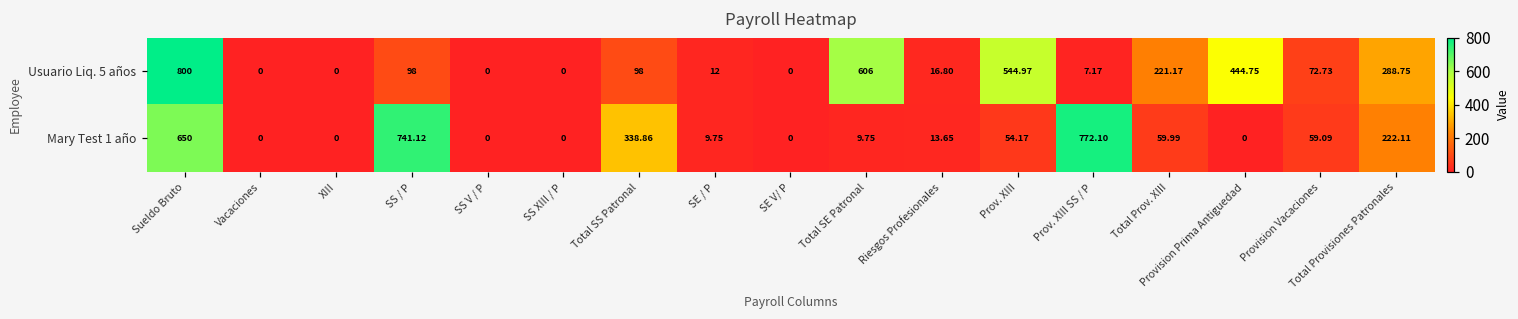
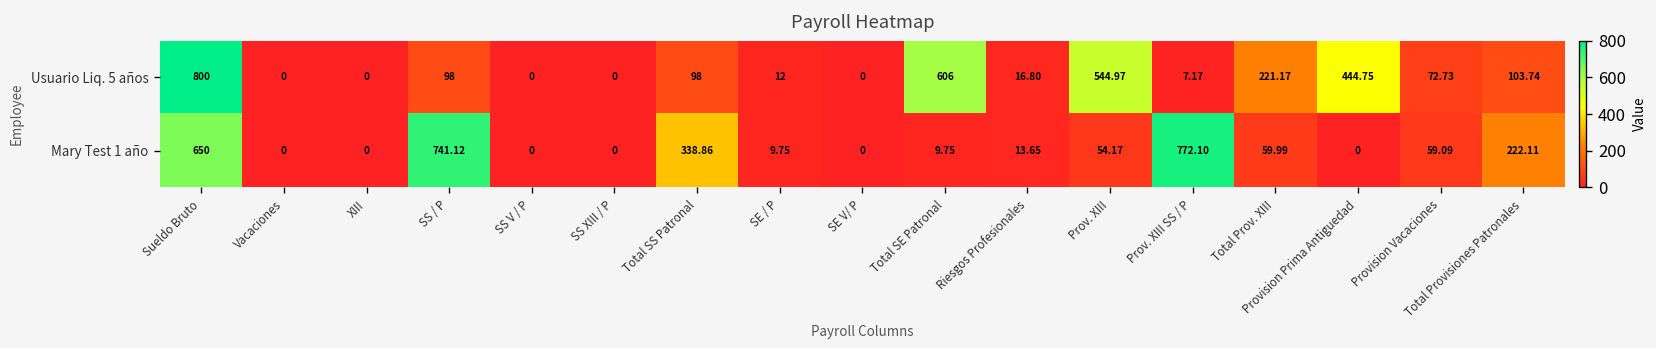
Usuario Liq. 5 años, Total Provisiones Patronales: 288.75 -> 103.74
